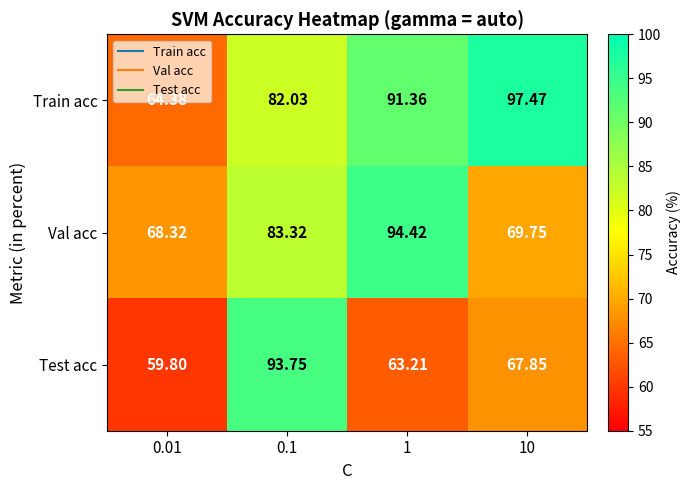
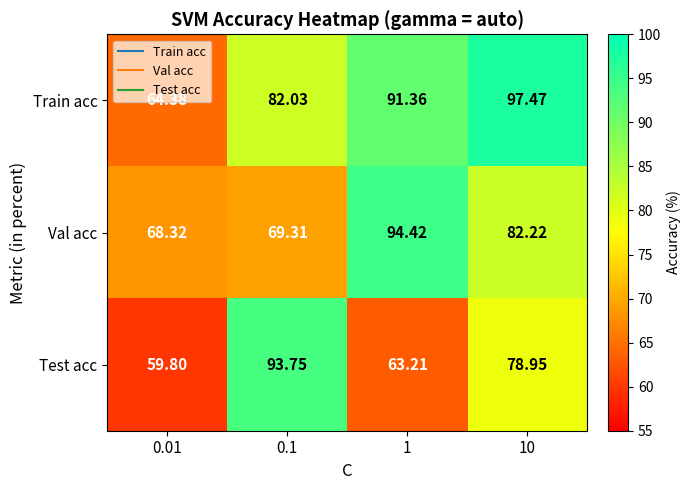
Val acc, 0.1: 83.32 -> 69.31
Val acc, 10: 69.75 -> 82.22
Test acc, 10: 67.85 -> 78.95
